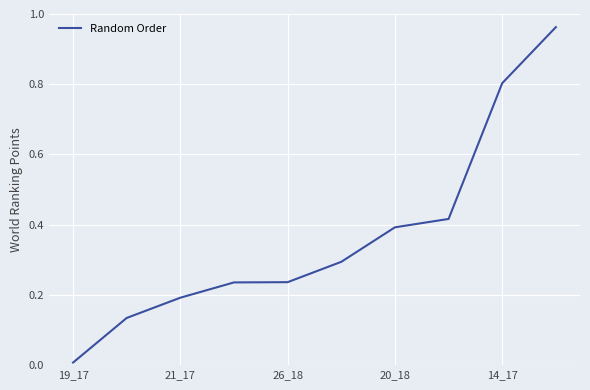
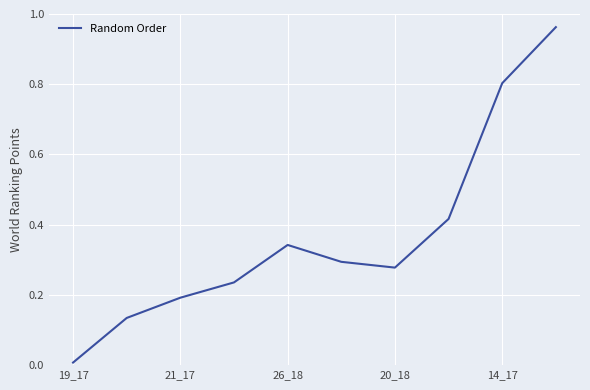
26_18: 0.24 -> 0.34
20_18: 0.39 -> 0.28
